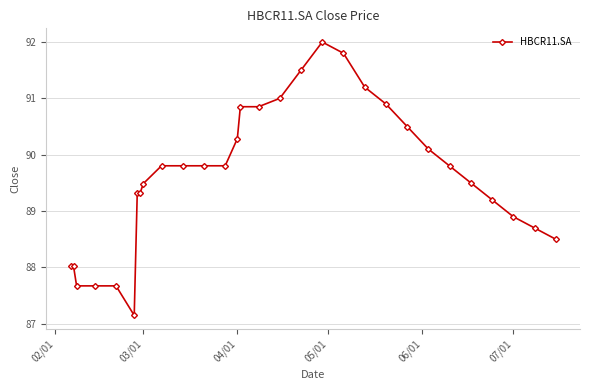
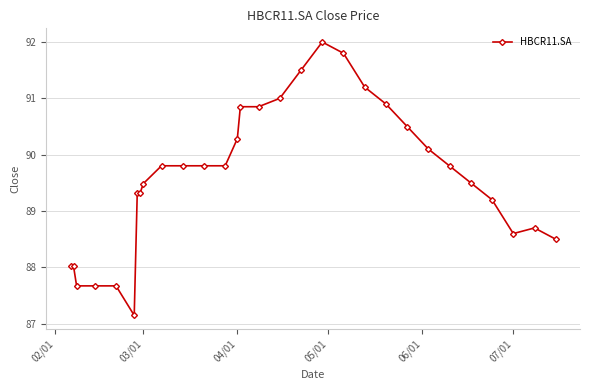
07/01: 88.9 -> 88.6
